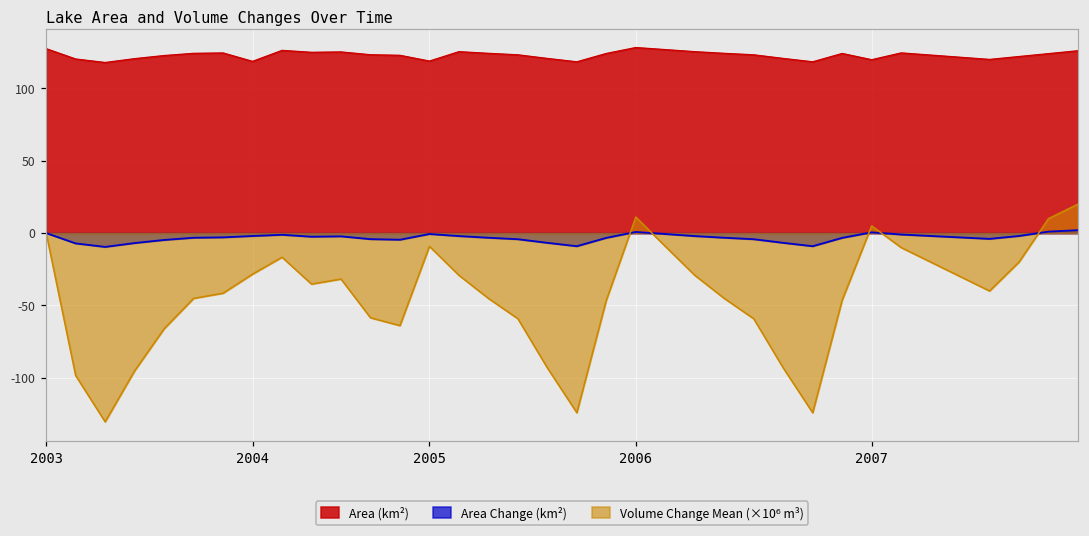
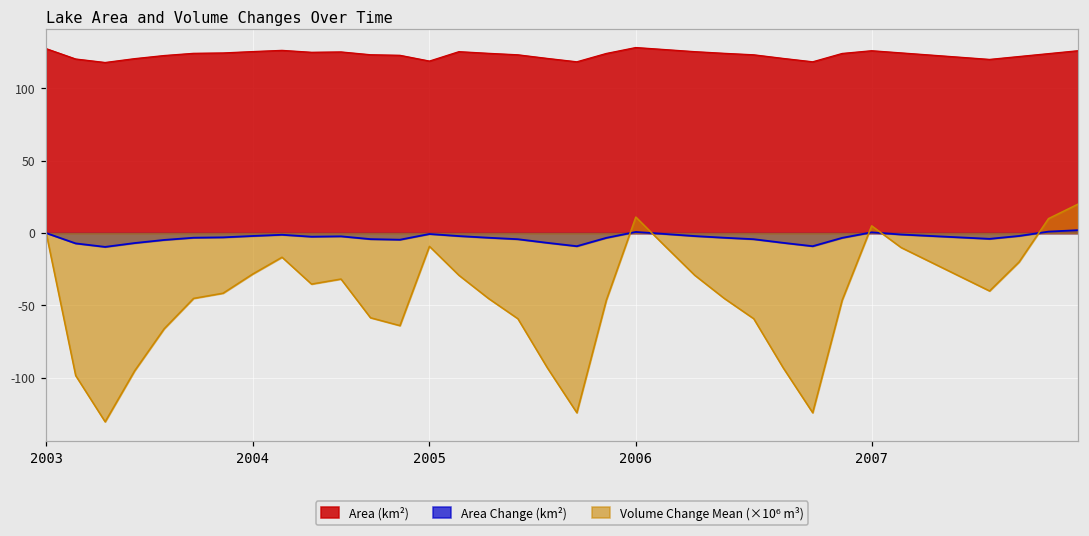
Area (km²), 2004: 119 -> 125
Area (km²), 2007: 120 -> 126
